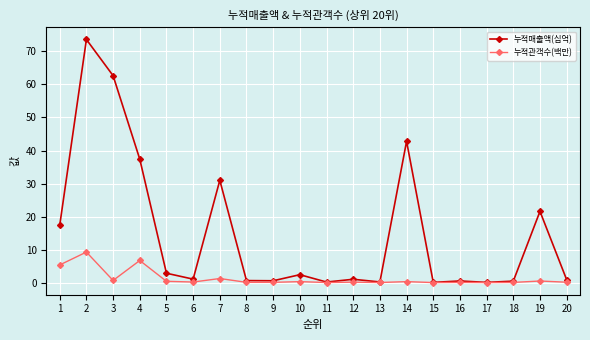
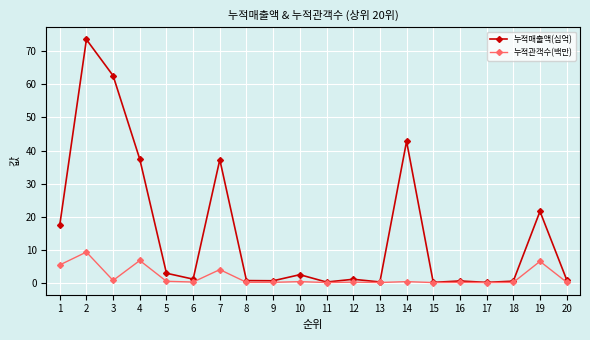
누적매출액(십억), 7: 31 -> 37
누적관객수(백만), 7: 1 -> 4
누적관객수(백만), 19: 0 -> 6
